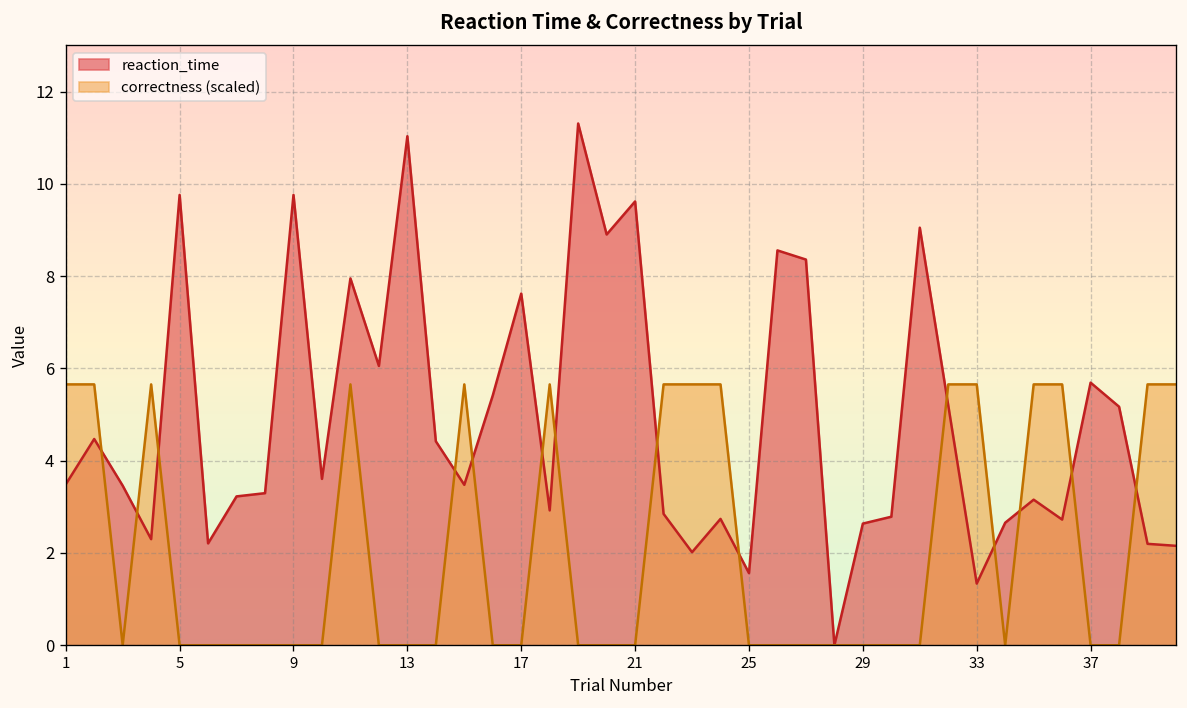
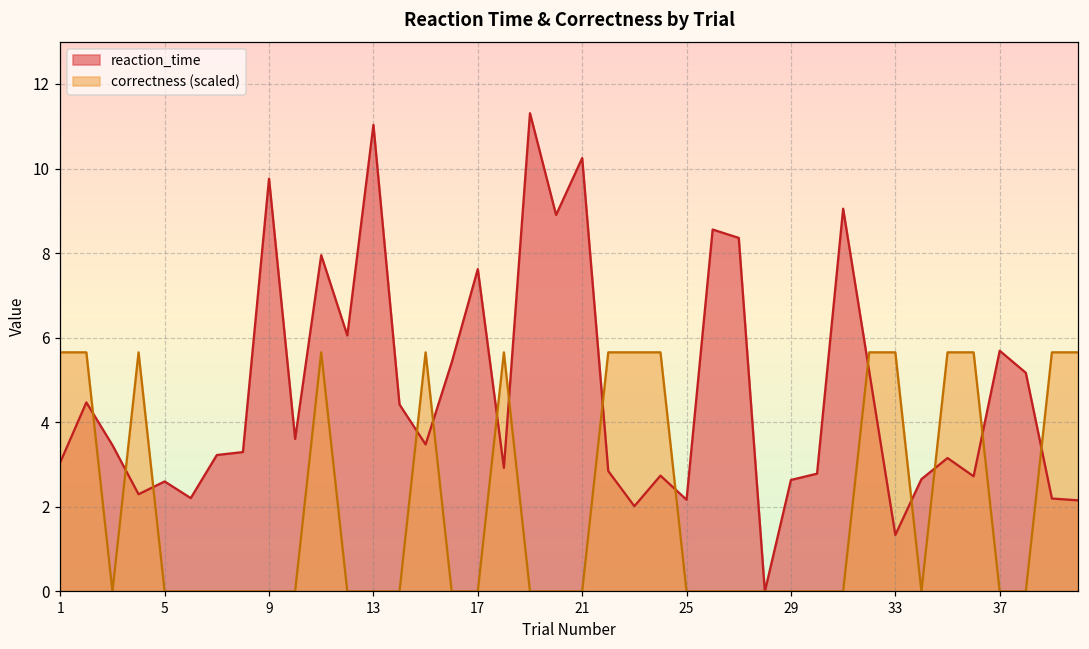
reaction_time, 1: 3.5 -> 3.1
reaction_time, 5: 9.8 -> 2.6
reaction_time, 21: 9.6 -> 10.2
reaction_time, 25: 1.6 -> 2.2
